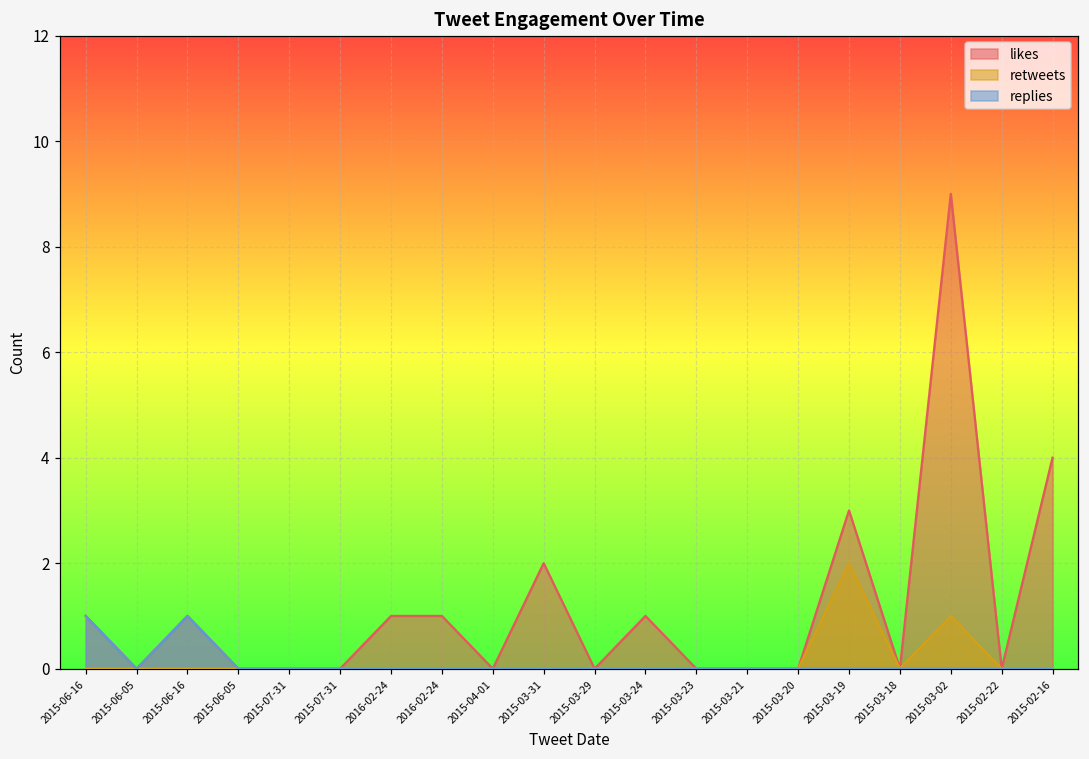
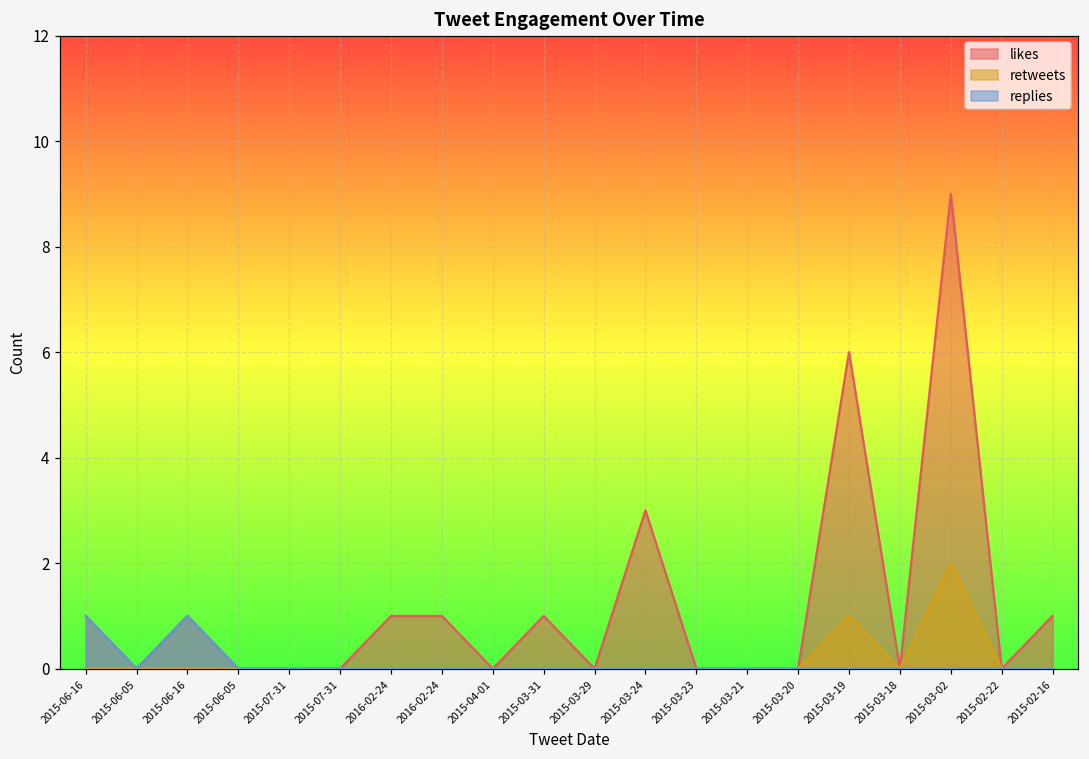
likes, 2015-03-31: 2 -> 1
likes, 2015-03-24: 1 -> 3
likes, 2015-03-19: 3 -> 6
retweets, 2015-03-19: 2 -> 1
retweets, 2015-03-02: 1 -> 2
likes, 2015-02-16: 4 -> 1
